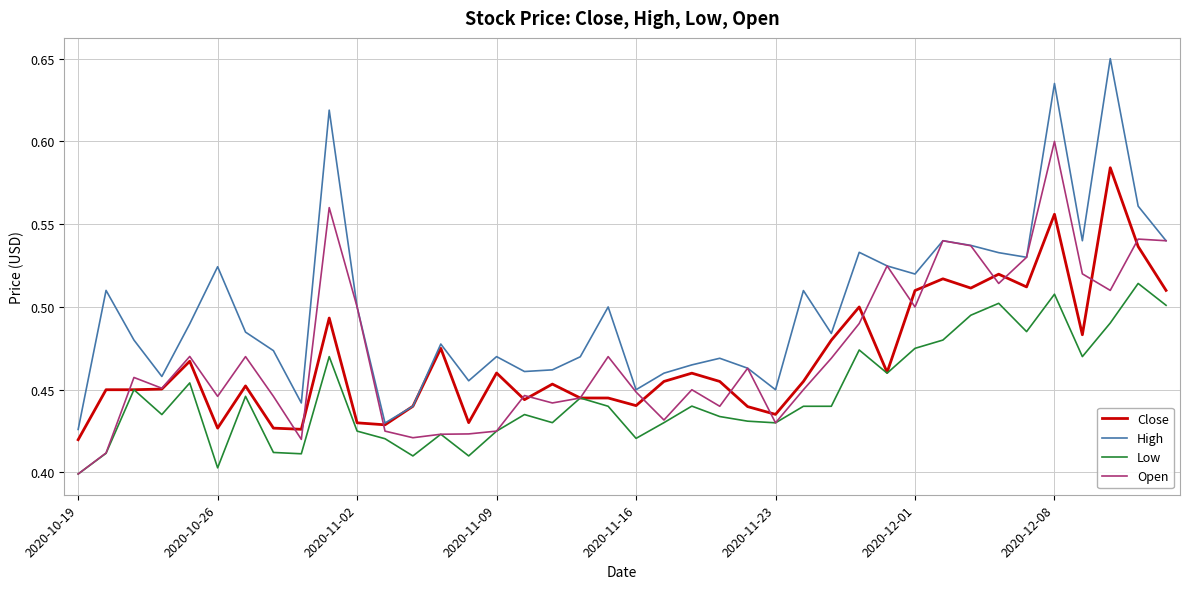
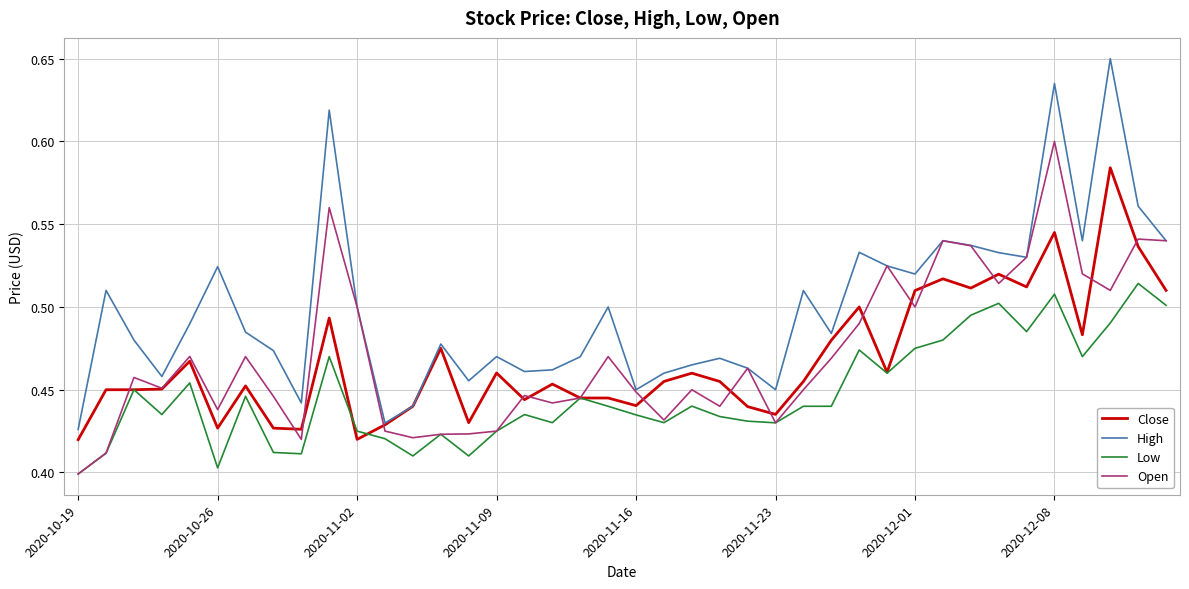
Open, 2020-10-26: 0.446 -> 0.438
Close, 2020-11-02: 0.43 -> 0.42
Low, 2020-11-16: 0.421 -> 0.435
Close, 2020-12-08: 0.556 -> 0.545
